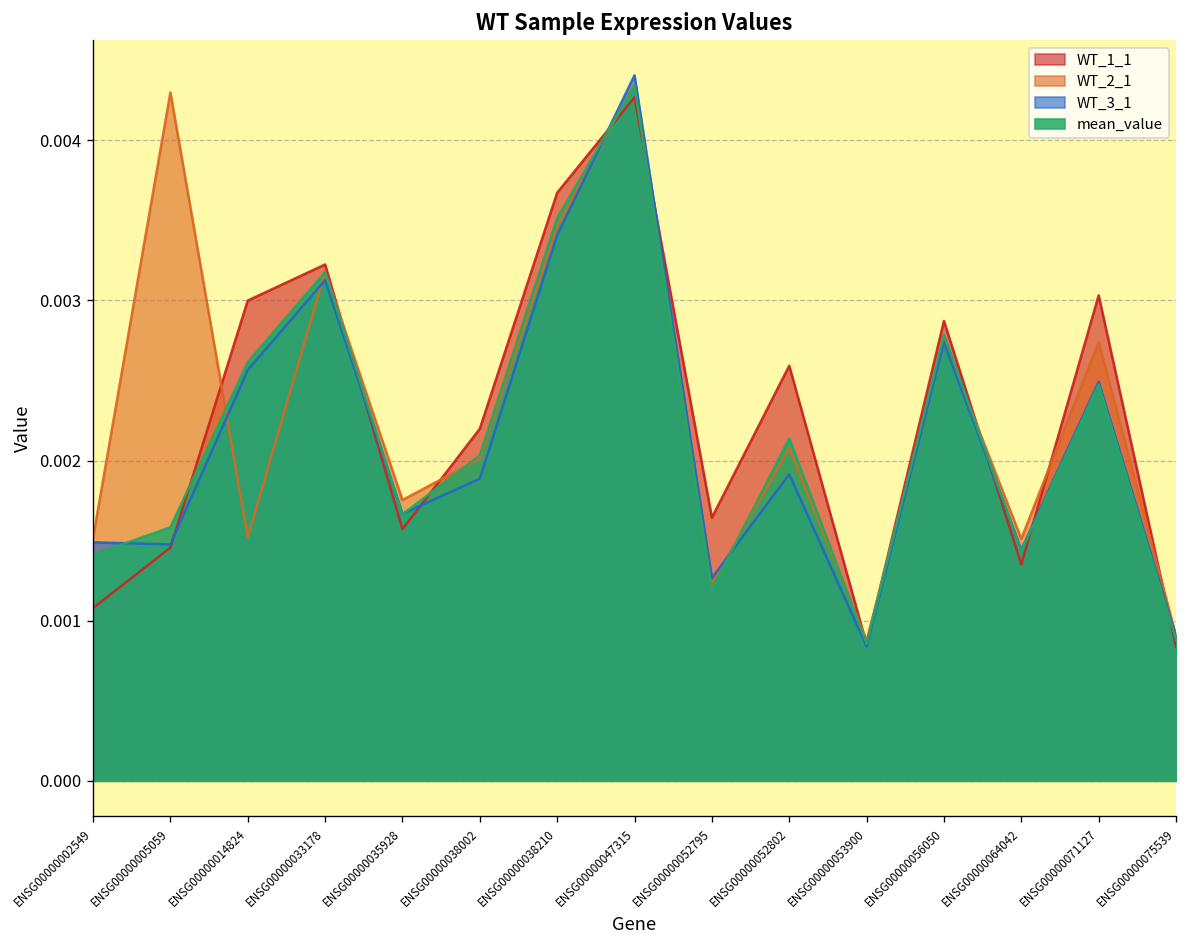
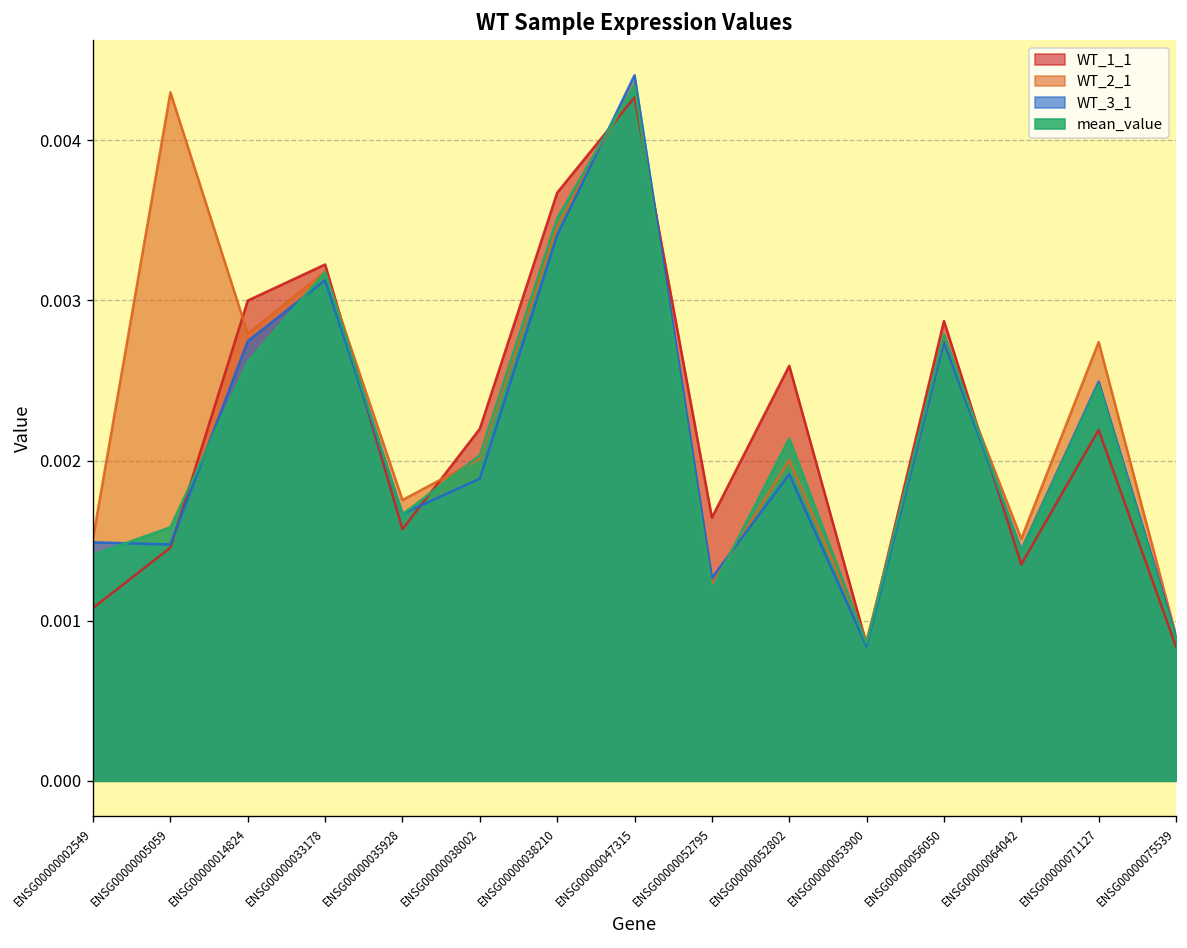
WT_2_1, ENSG00000014824: 0.00152 -> 0.00279
WT_3_1, ENSG00000014824: 0.00257 -> 0.00275
WT_2_1, ENSG00000052802: 0.00208 -> 0.00200
WT_1_1, ENSG00000071127: 0.00303 -> 0.00219
